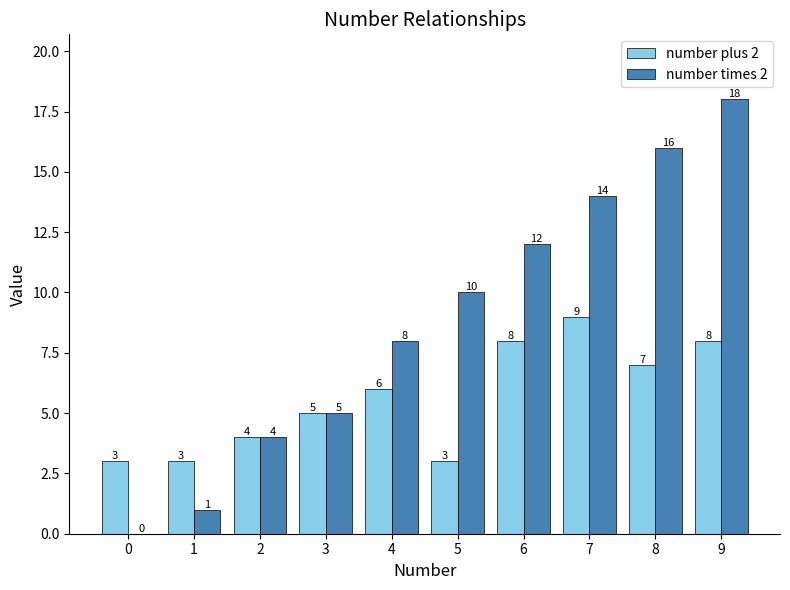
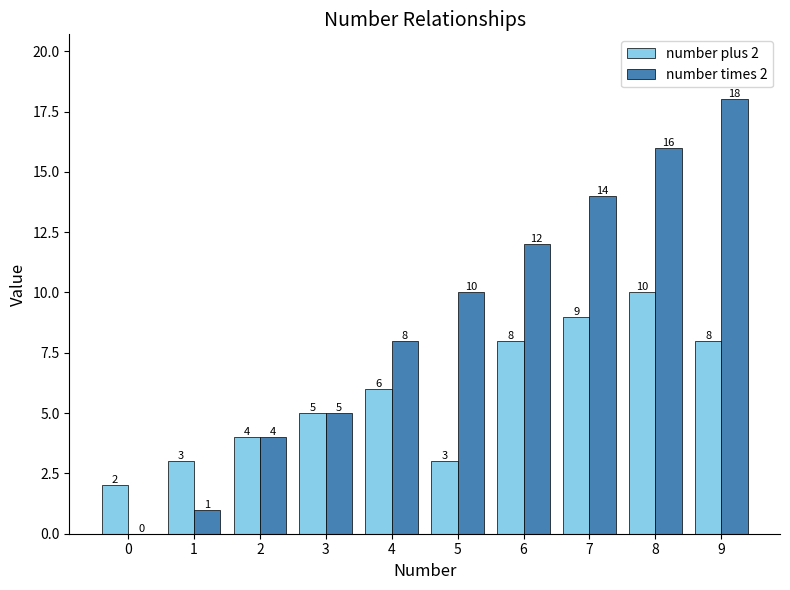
number plus 2, 0: 3 -> 2
number plus 2, 8: 7 -> 10
